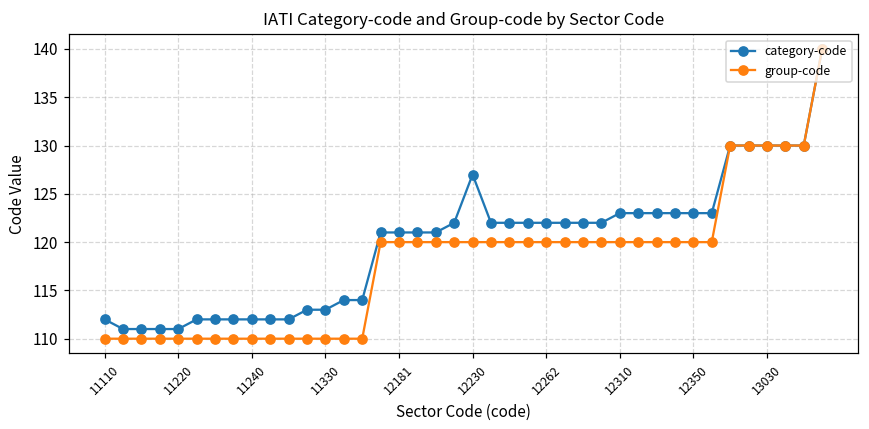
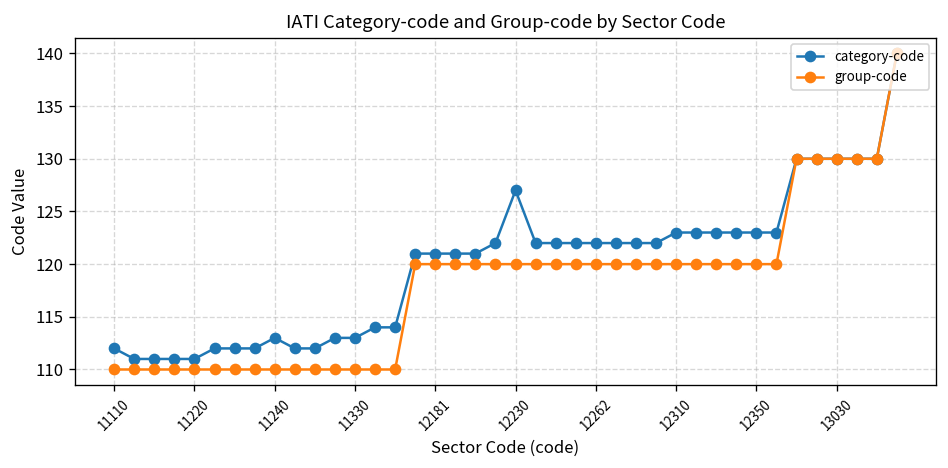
category-code, 11240: 112 -> 113
